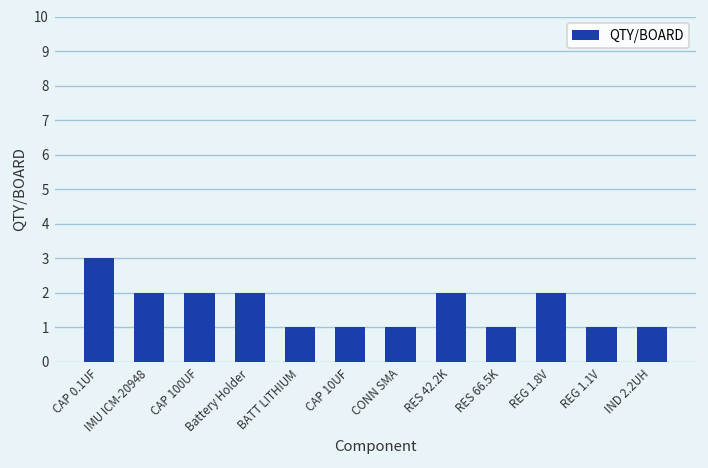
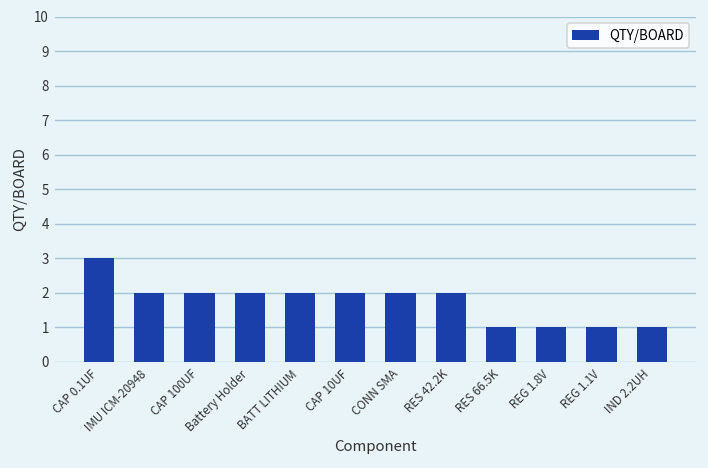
BATT LITHIUM: 1 -> 2
CAP 10UF: 1 -> 2
CONN SMA: 1 -> 2
REG 1.8V: 2 -> 1
